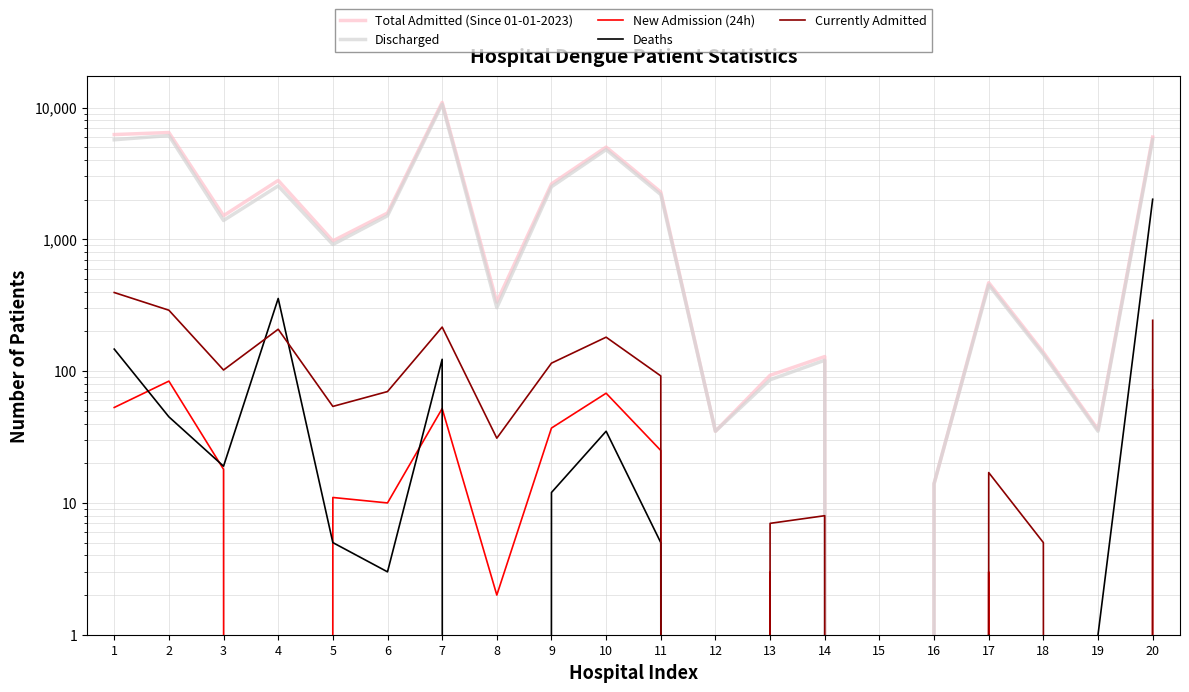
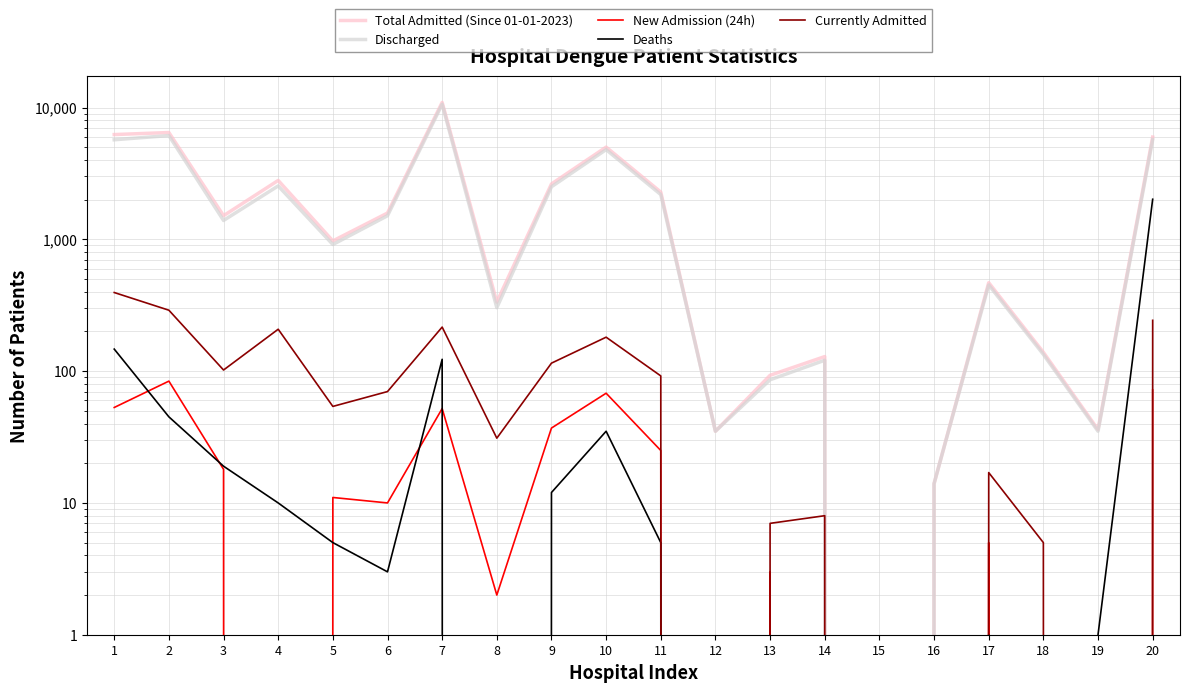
Deaths, 4: 360 -> 10
New Admission (24h), 17: 3 -> 5
